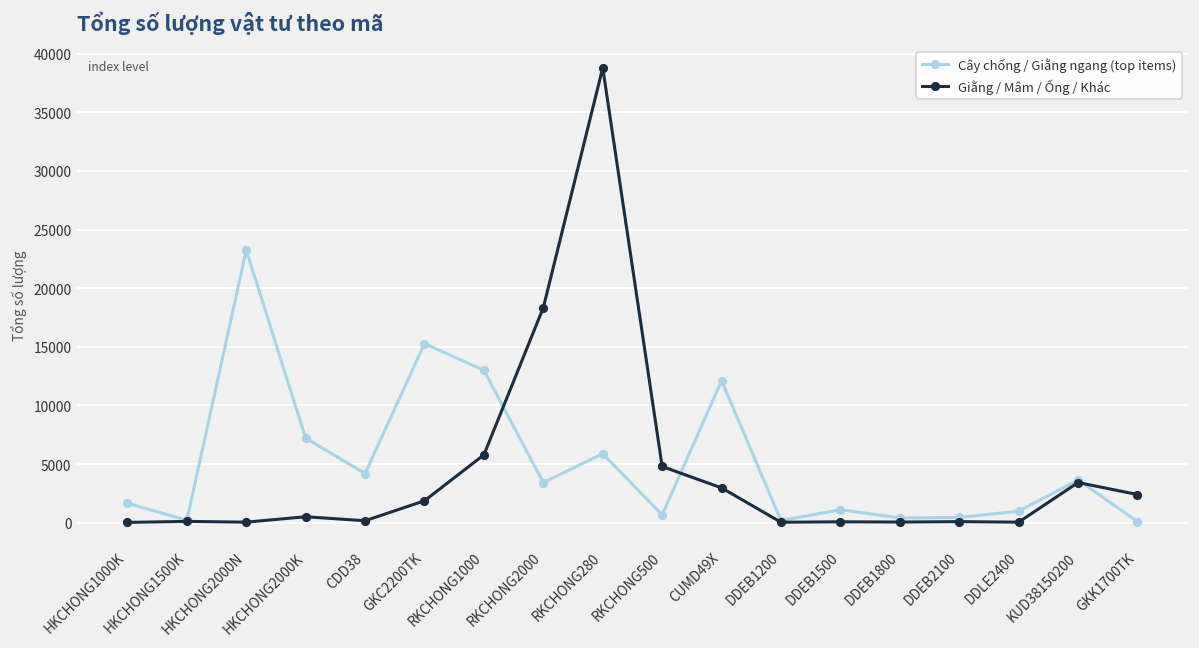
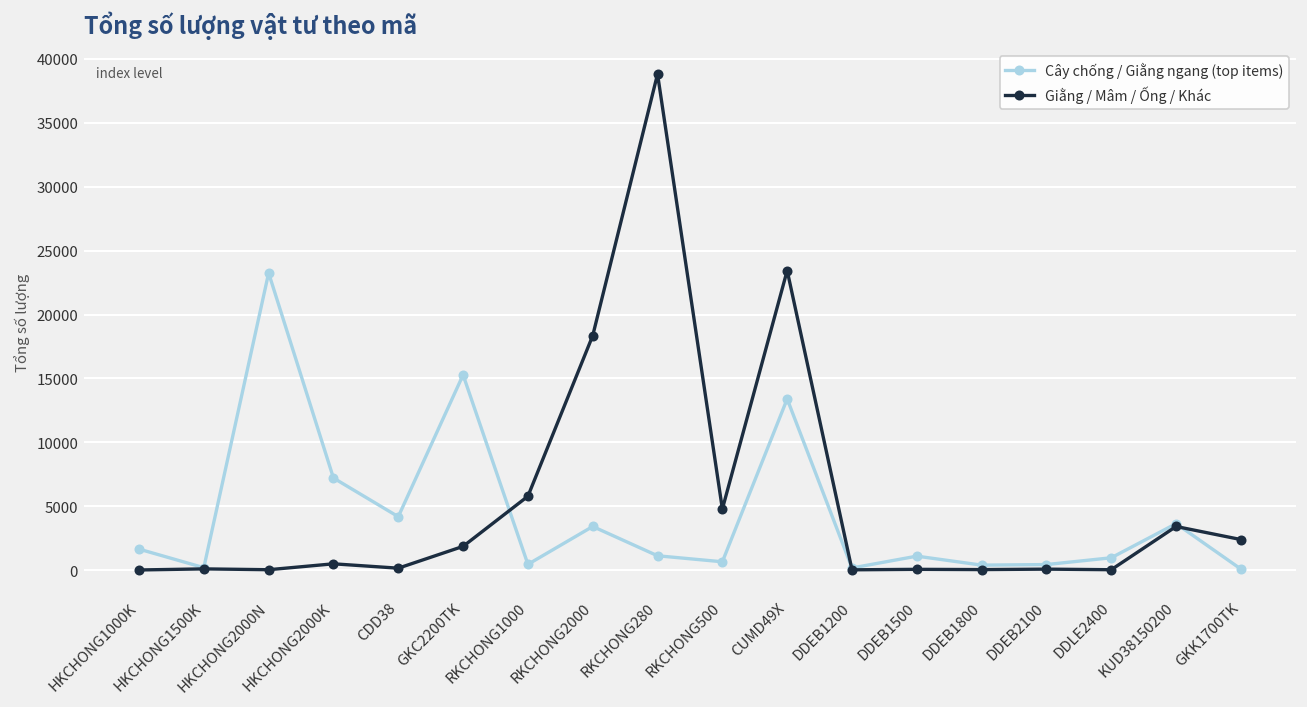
Cây chống / Giằng ngang (top items), RKCHONG1000: 13000 -> 500
Cây chống / Giằng ngang (top items), RKCHONG280: 5900 -> 1100
Cây chống / Giằng ngang (top items), CUMD49X: 12100 -> 13400
Giằng / Mâm / Ống / Khác, CUMD49X: 3000 -> 23400
